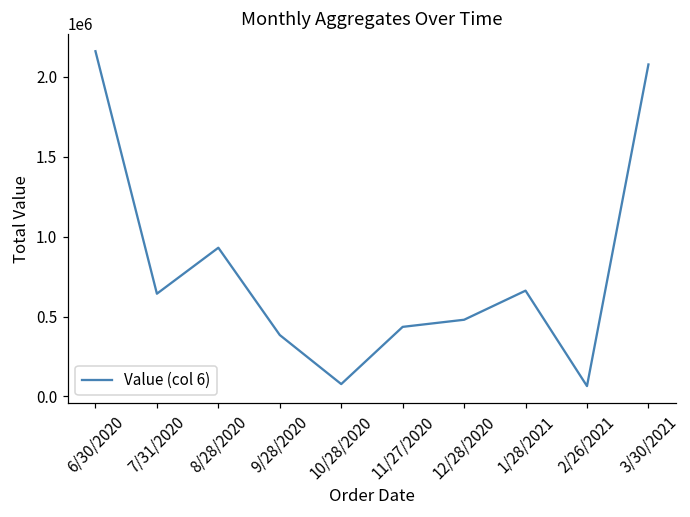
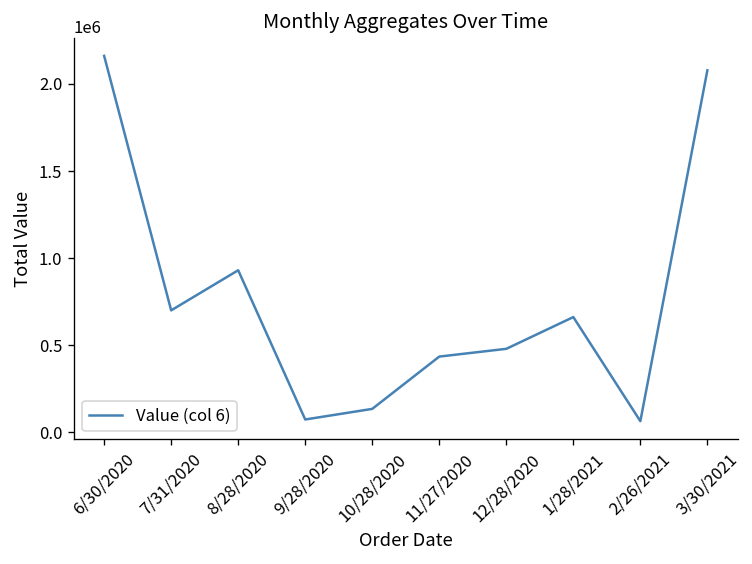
7/31/2020: 640000 -> 700000
9/28/2020: 380000 -> 70000
10/28/2020: 80000 -> 130000
